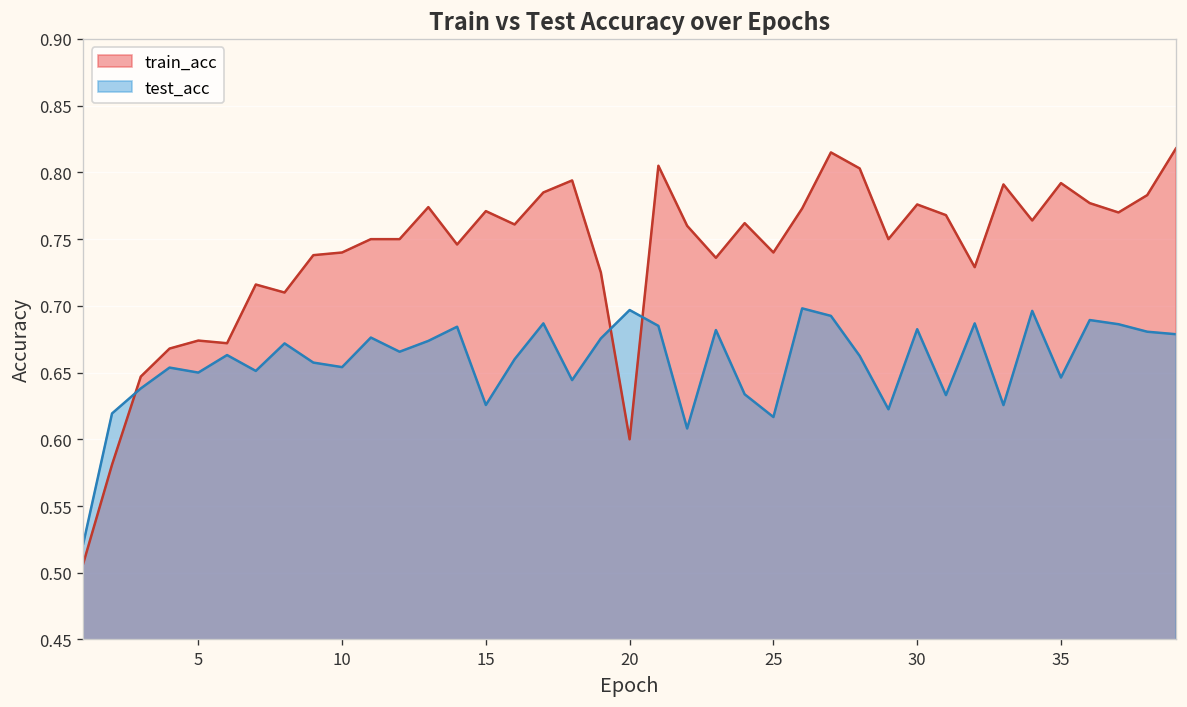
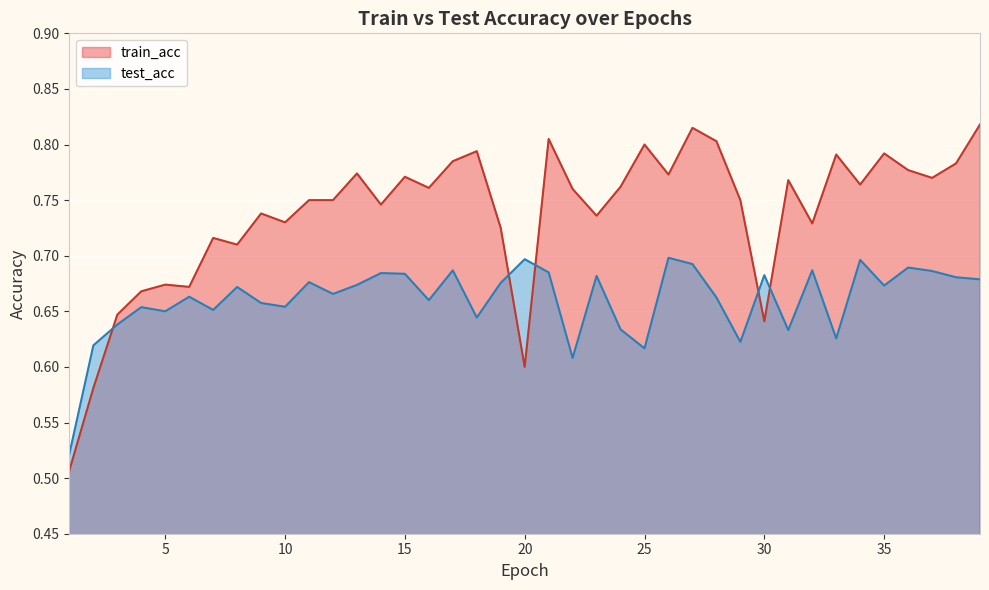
train_acc, 10: 0.74 -> 0.73
test_acc, 15: 0.626 -> 0.684
train_acc, 25: 0.74 -> 0.80
train_acc, 30: 0.776 -> 0.641
test_acc, 35: 0.646 -> 0.673
